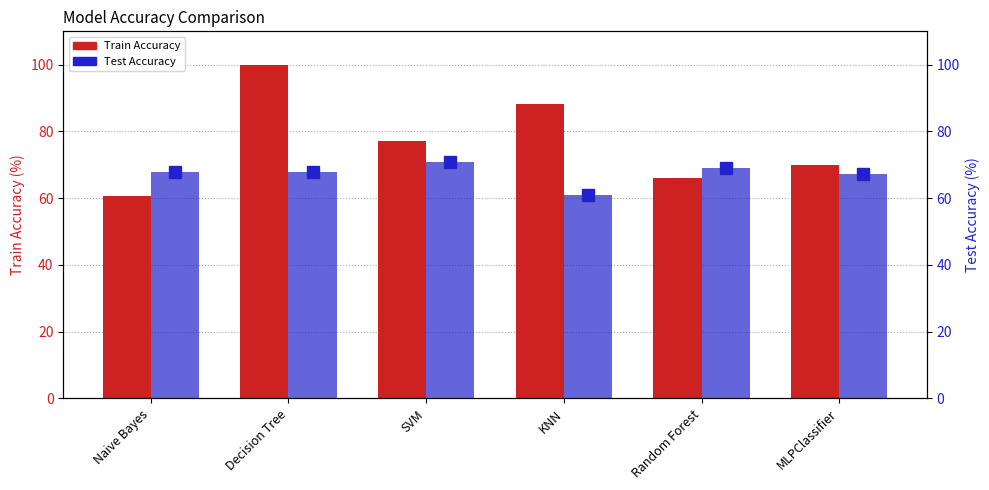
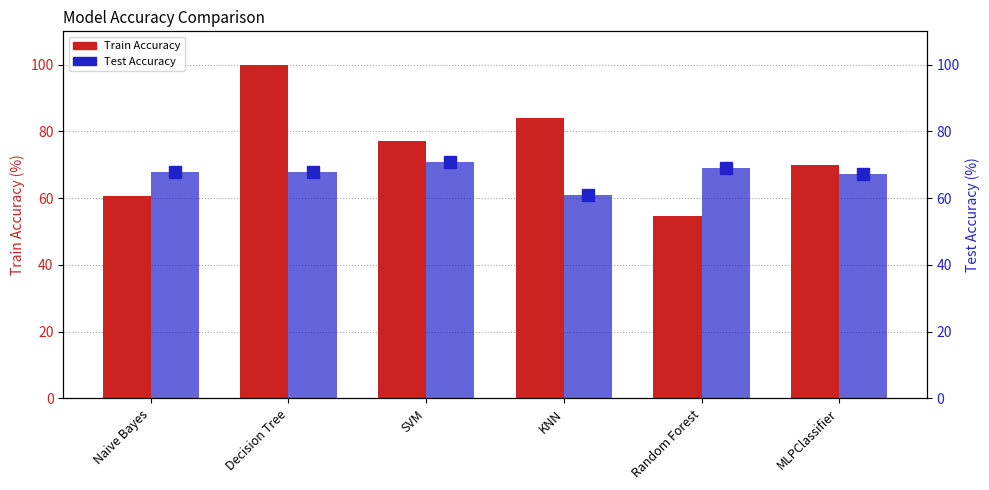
Train Accuracy, KNN: 88 -> 84
Train Accuracy, Random Forest: 66 -> 55
